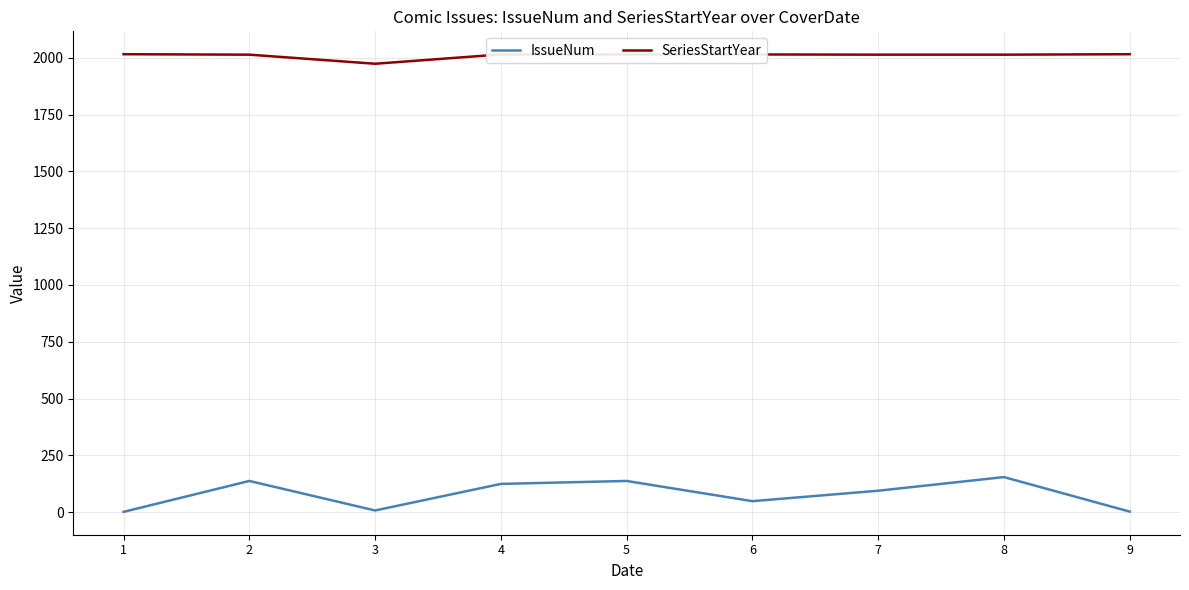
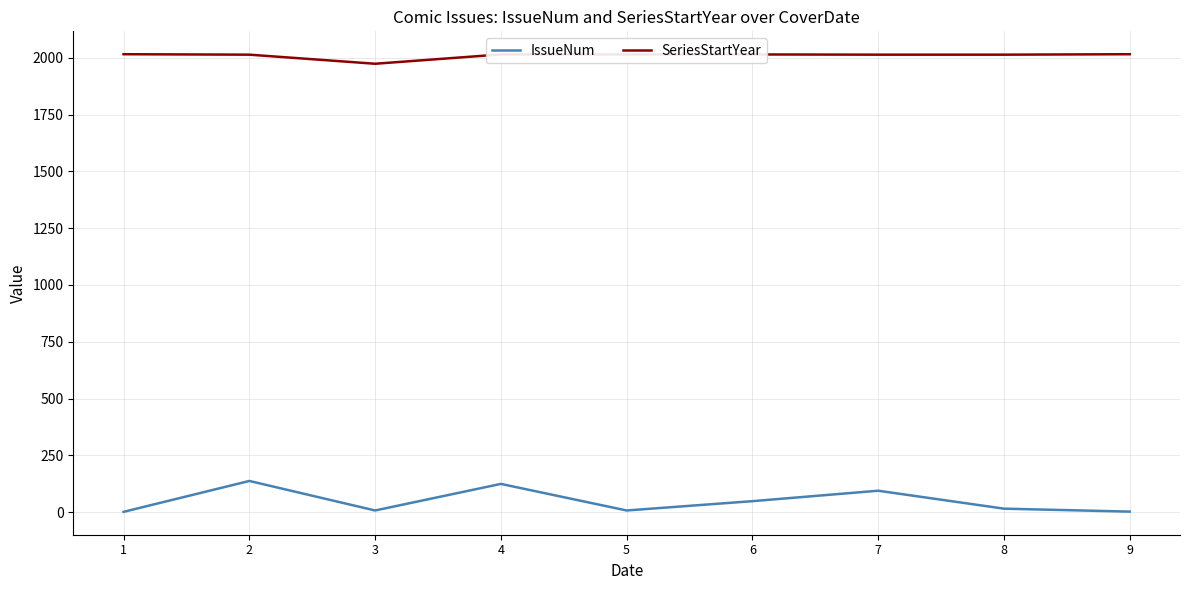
IssueNum, 5: 140 -> 10
IssueNum, 8: 150 -> 20
